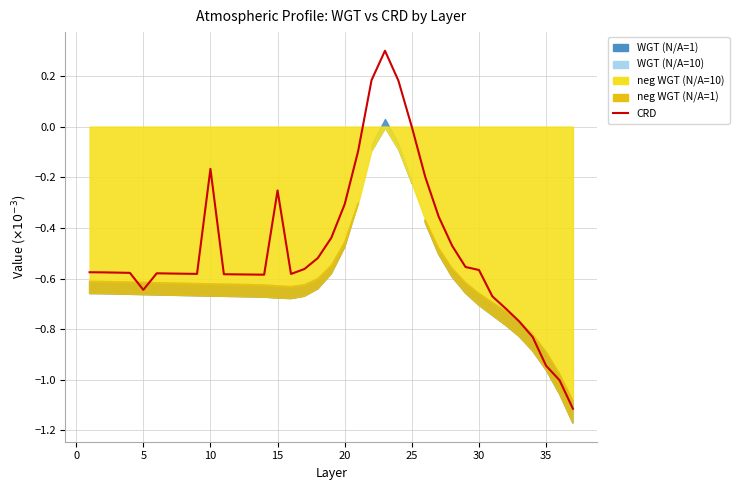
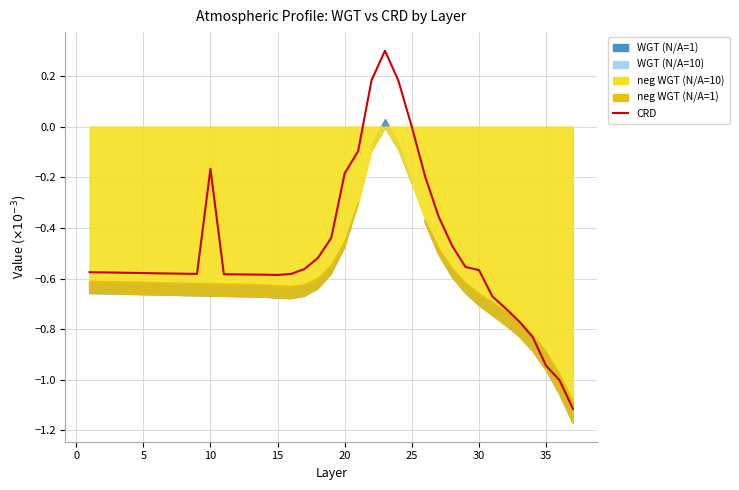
CRD, 5: -0.64 -> -0.58
CRD, 15: -0.25 -> -0.59
CRD, 20: -0.31 -> -0.18
